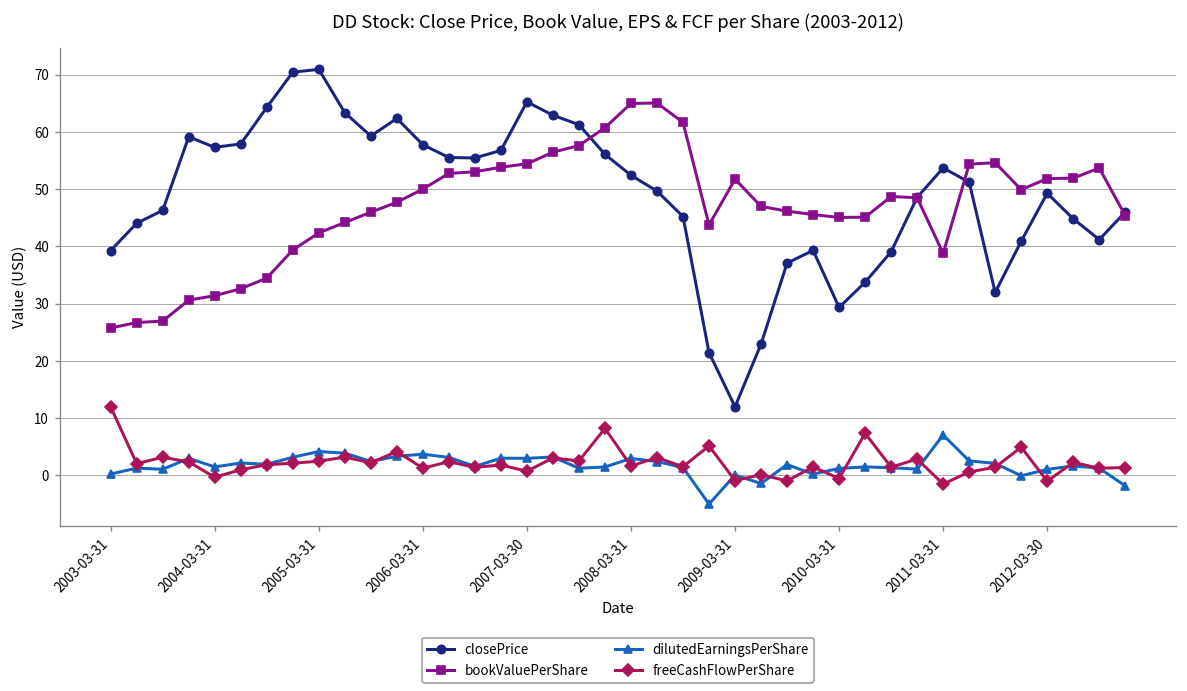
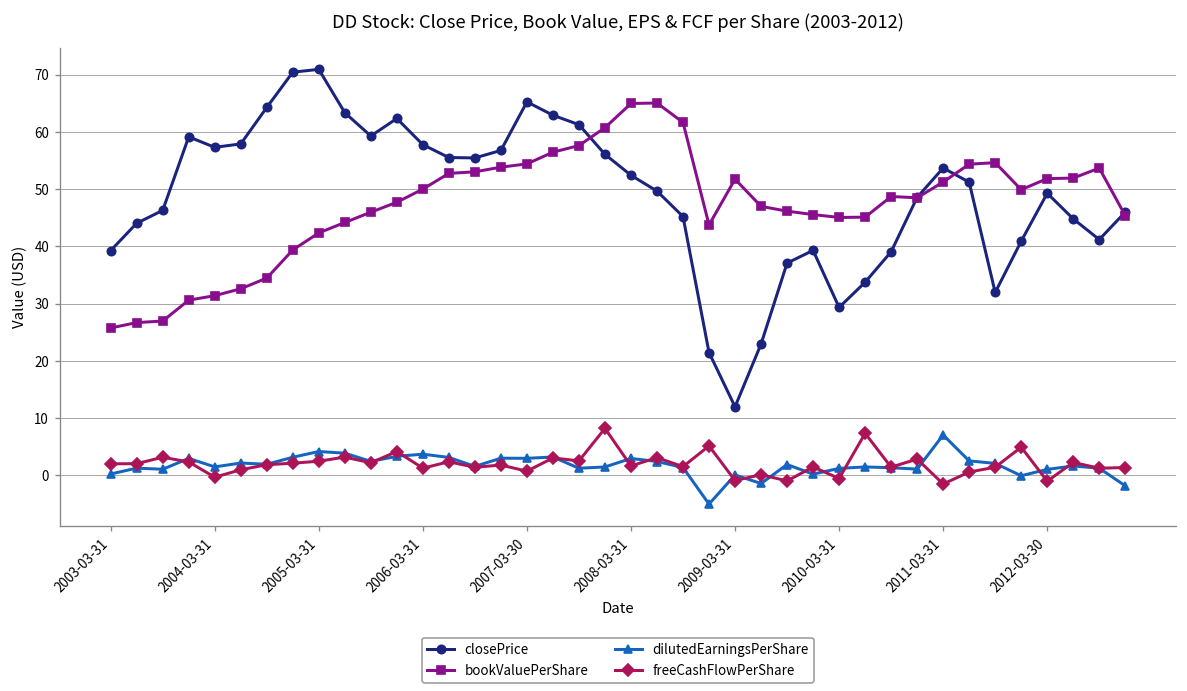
freeCashFlowPerShare, 2003-03-31: 12 -> 2
bookValuePerShare, 2011-03-31: 39 -> 51
